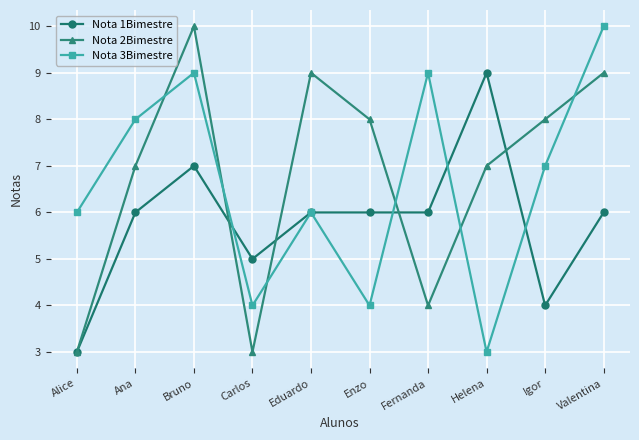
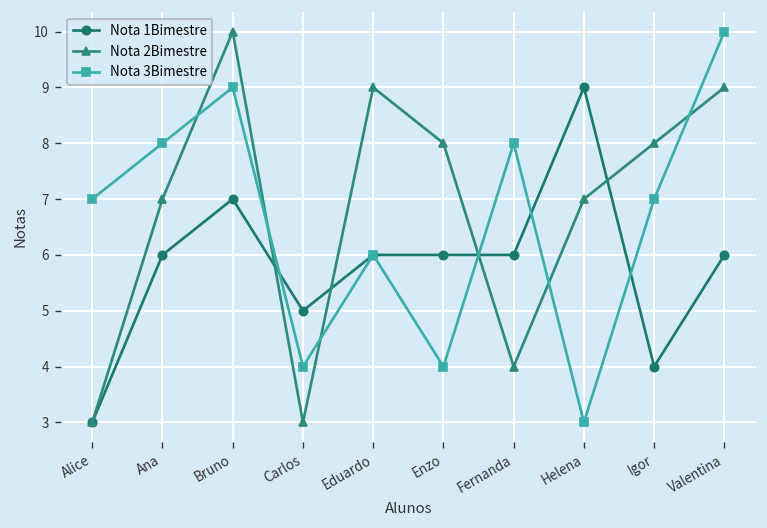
Nota 3Bimestre, Alice: 6 -> 7
Nota 3Bimestre, Fernanda: 9 -> 8
